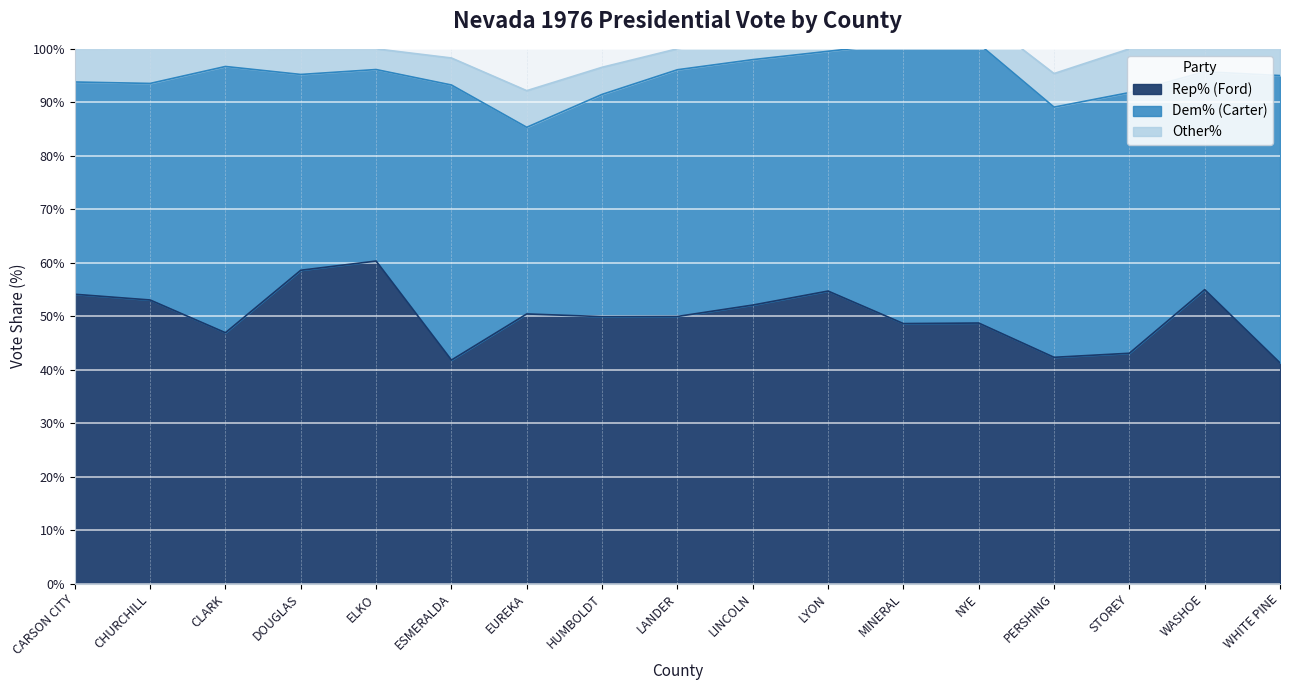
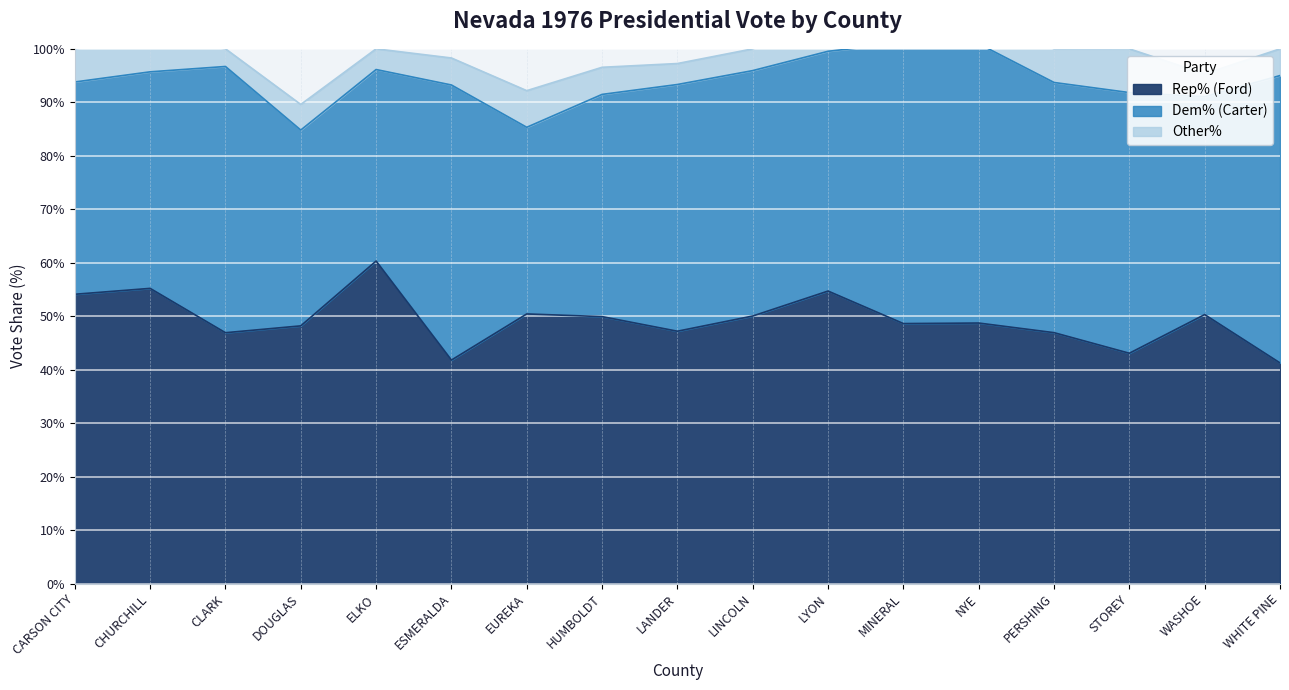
Rep% (Ford), CHURCHILL: 53% -> 55%
Rep% (Ford), DOUGLAS: 59% -> 48%
Rep% (Ford), LANDER: 50% -> 47%
Rep% (Ford), LINCOLN: 52% -> 50%
Rep% (Ford), PERSHING: 42% -> 47%
Rep% (Ford), WASHOE: 55% -> 50%
